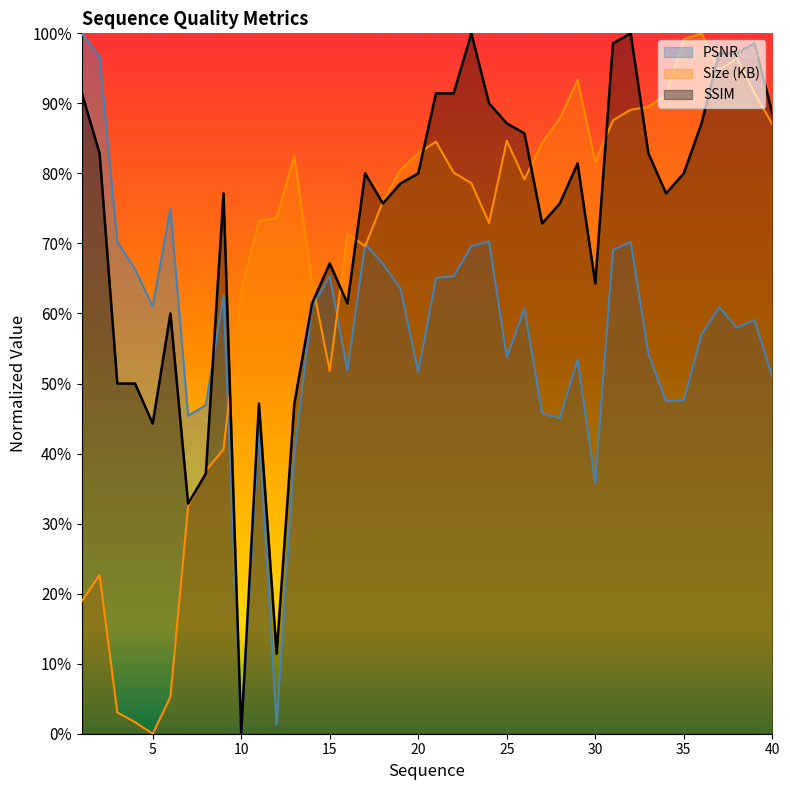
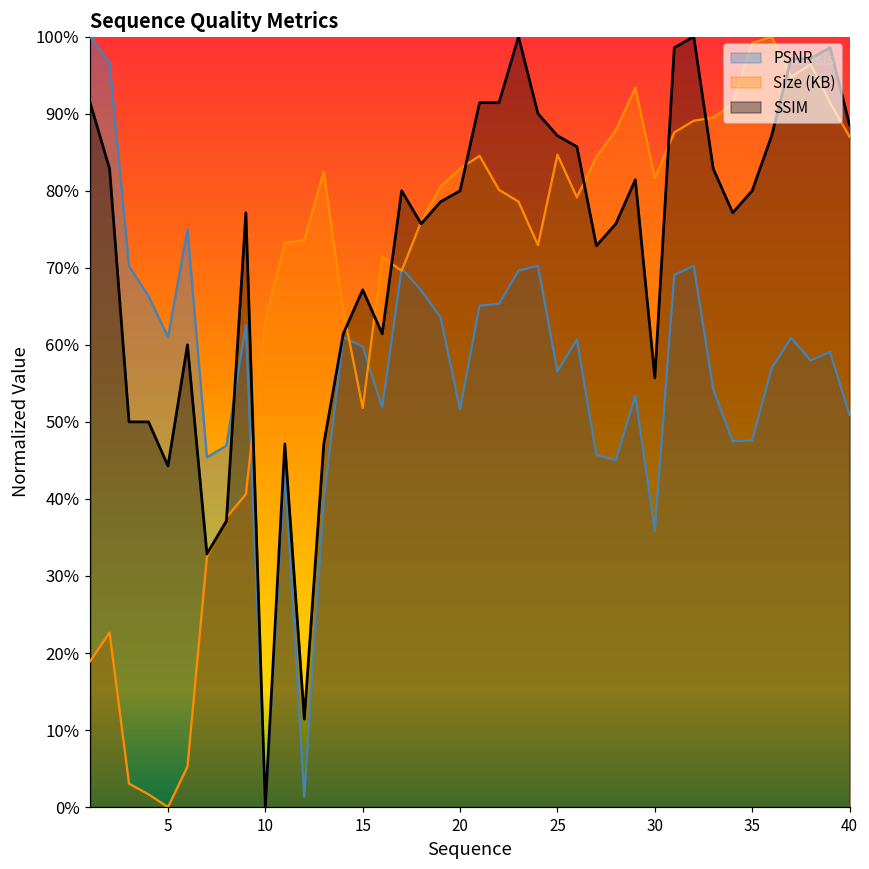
PSNR, 15: 65% -> 60%
PSNR, 25: 54% -> 57%
SSIM, 30: 64% -> 56%
